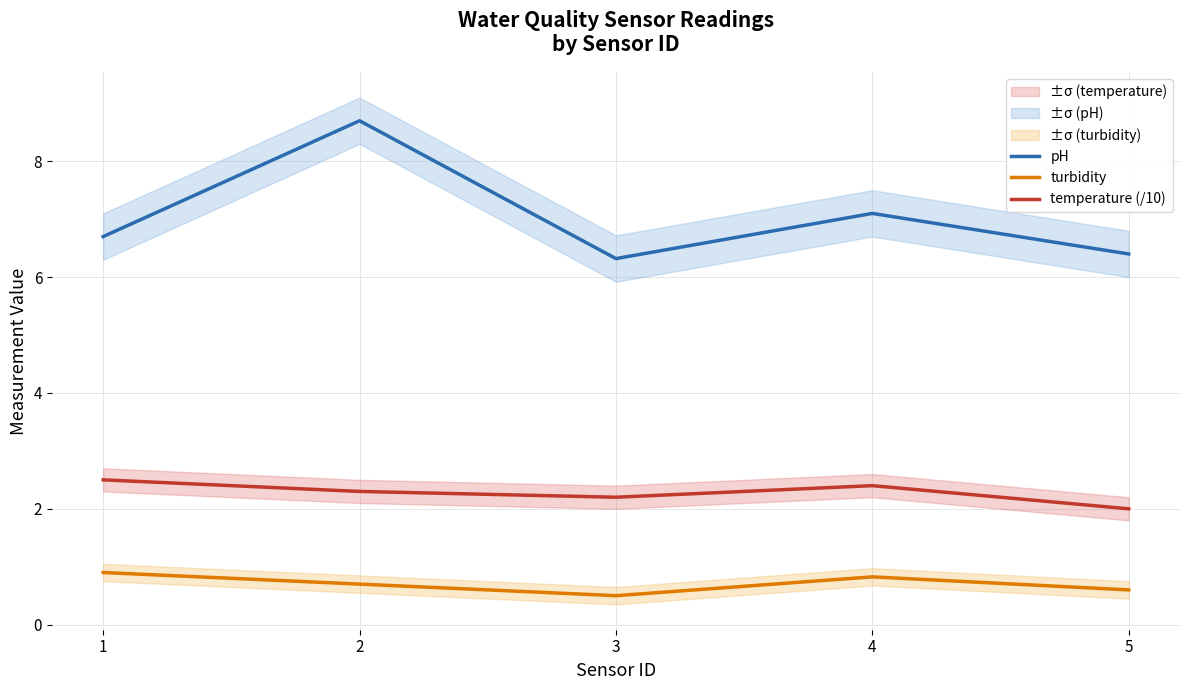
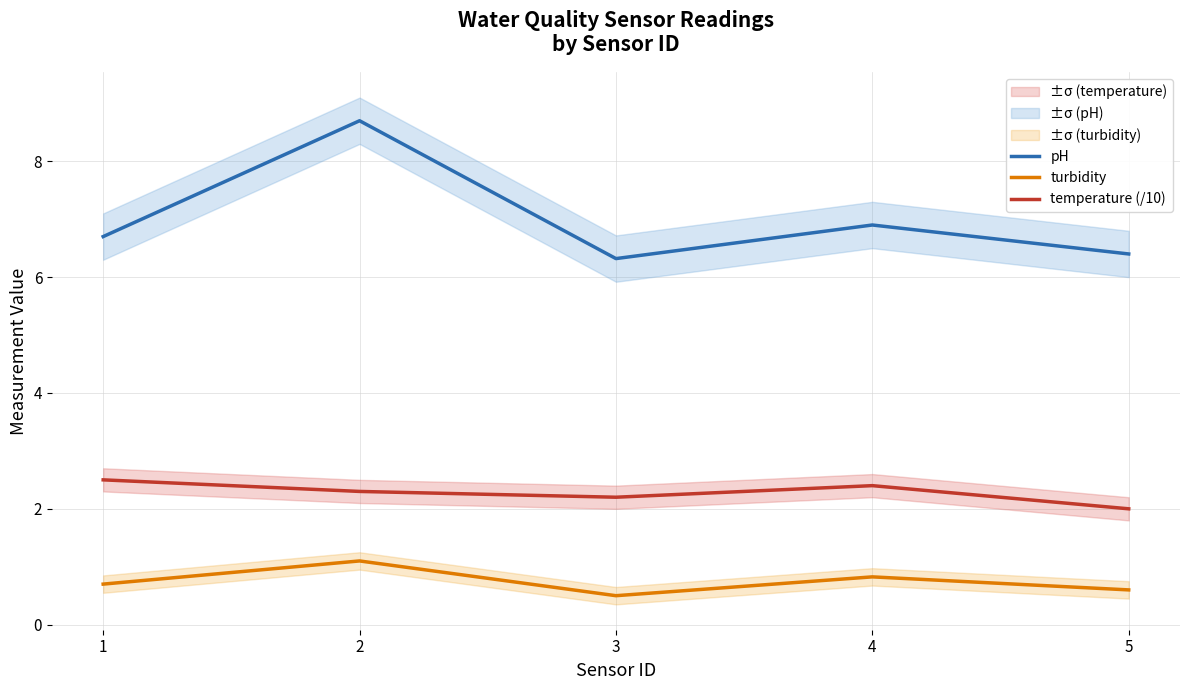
turbidity, 1: 0.9 -> 0.7
turbidity, 2: 0.7 -> 1.1
pH, 4: 7.1 -> 6.9
